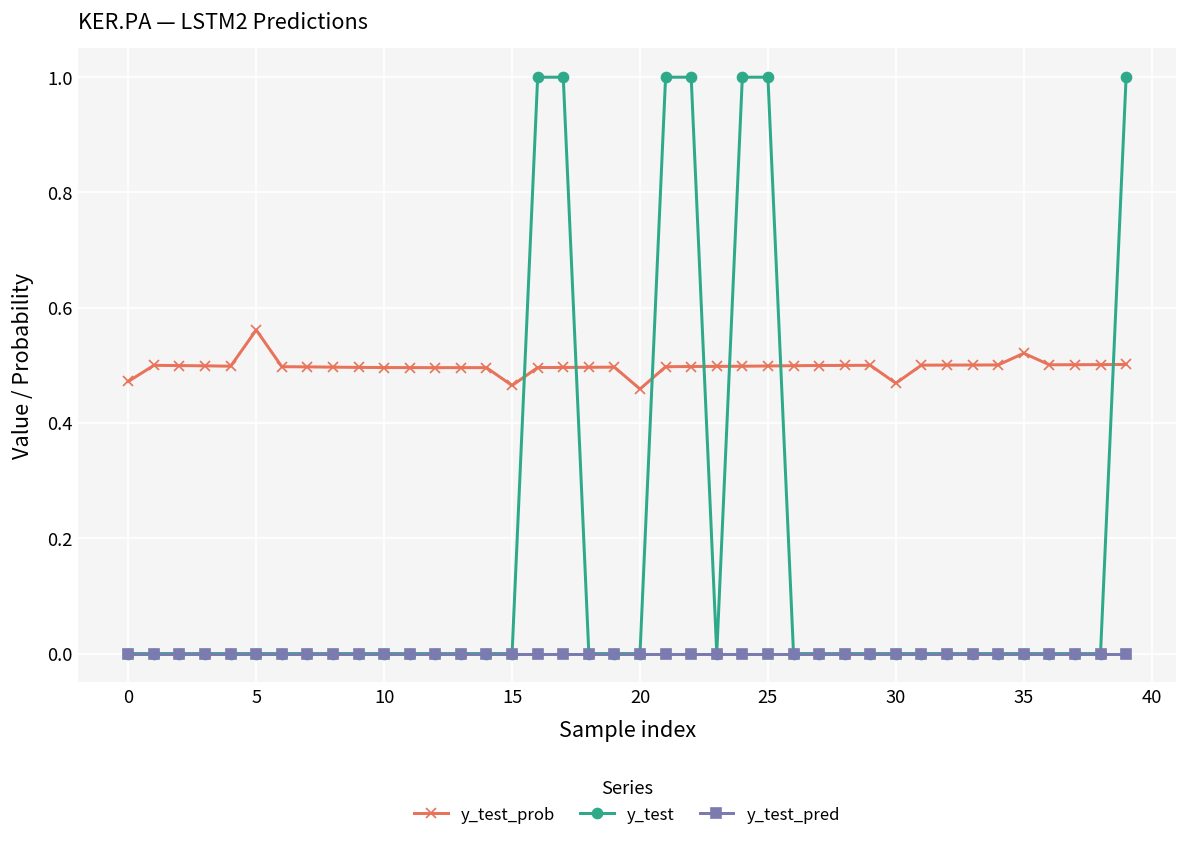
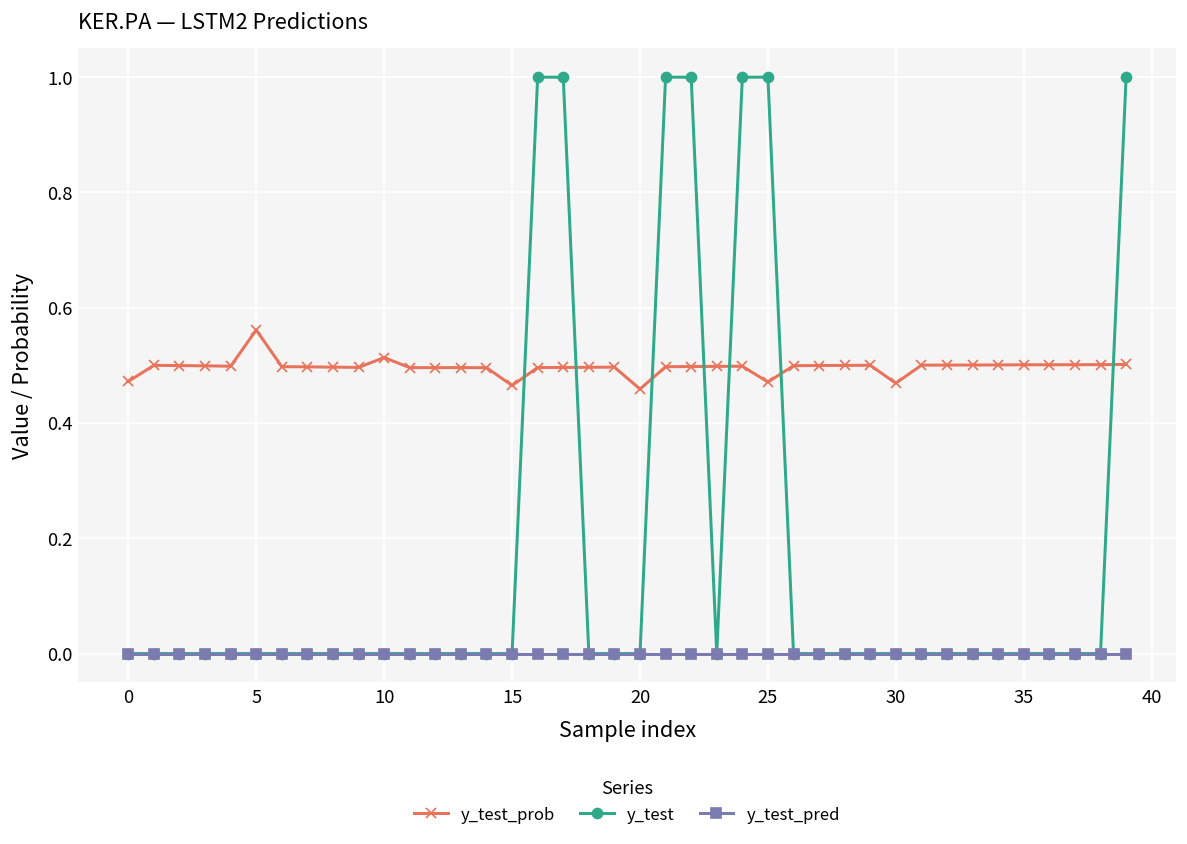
y_test_prob, 10: 0.50 -> 0.51
y_test_prob, 25: 0.50 -> 0.47
y_test_prob, 35: 0.52 -> 0.50
